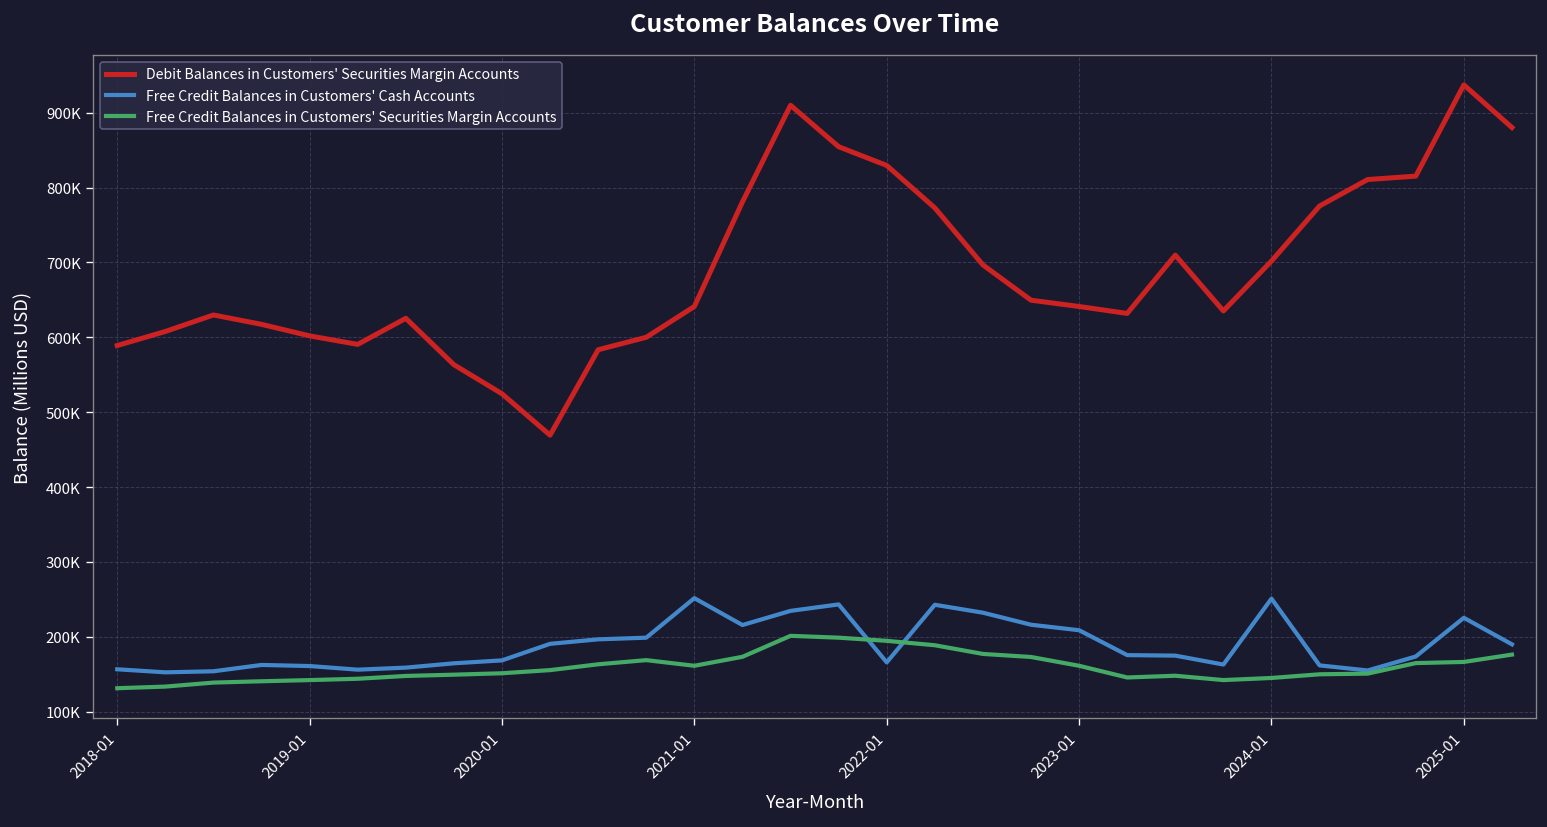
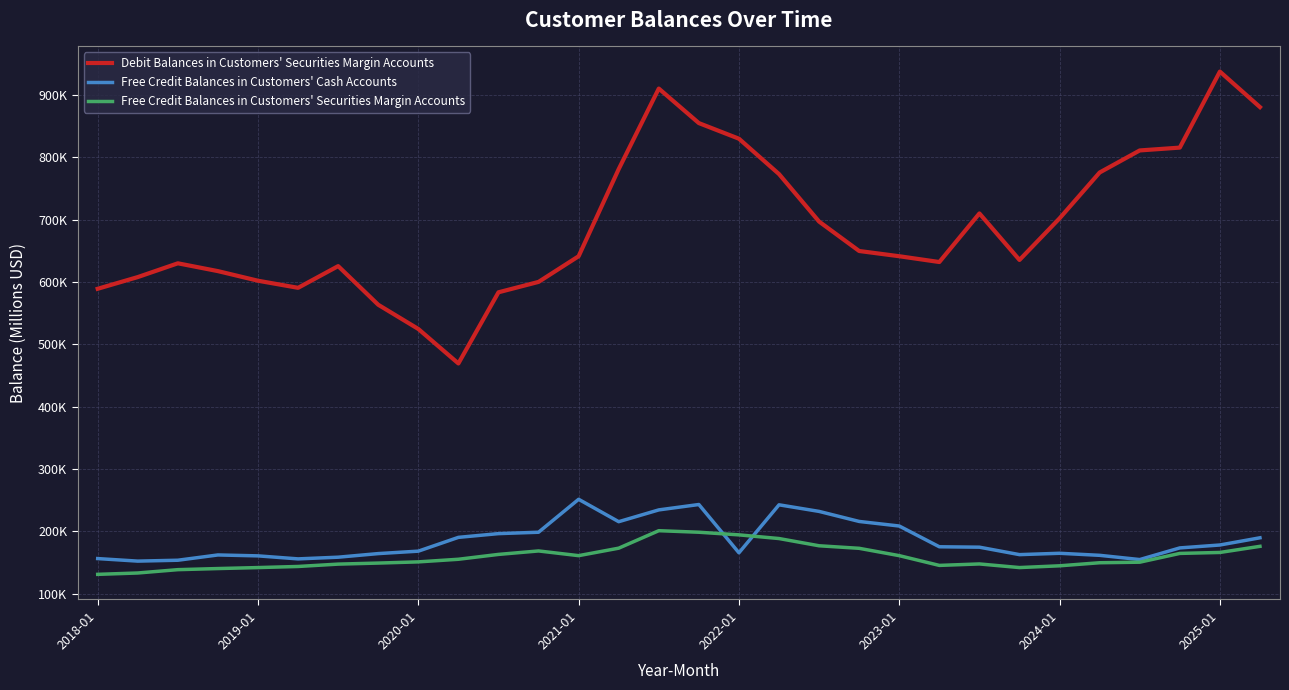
Free Credit Balances in Customers' Cash Accounts, 2024-01: 250000 -> 170000
Free Credit Balances in Customers' Cash Accounts, 2025-01: 230000 -> 180000
